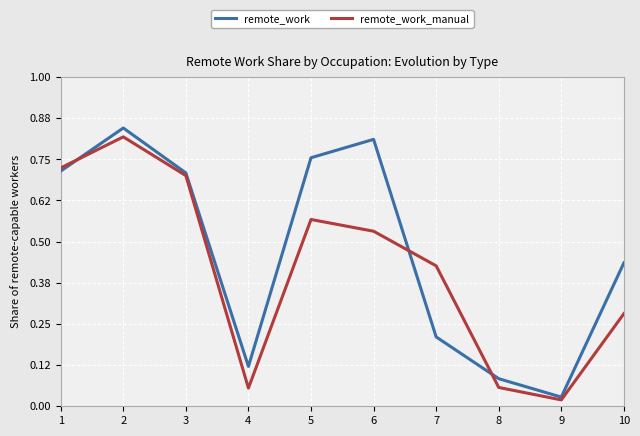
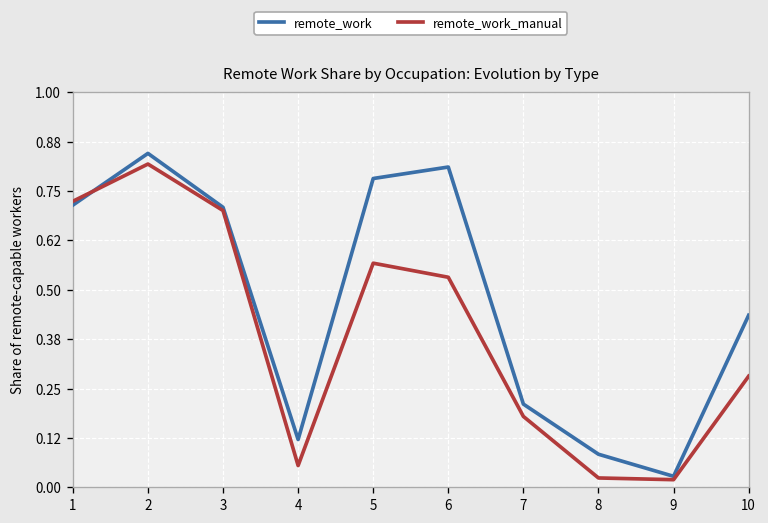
remote_work, 5: 0.75 -> 0.78
remote_work_manual, 7: 0.43 -> 0.18
remote_work_manual, 8: 0.06 -> 0.02
